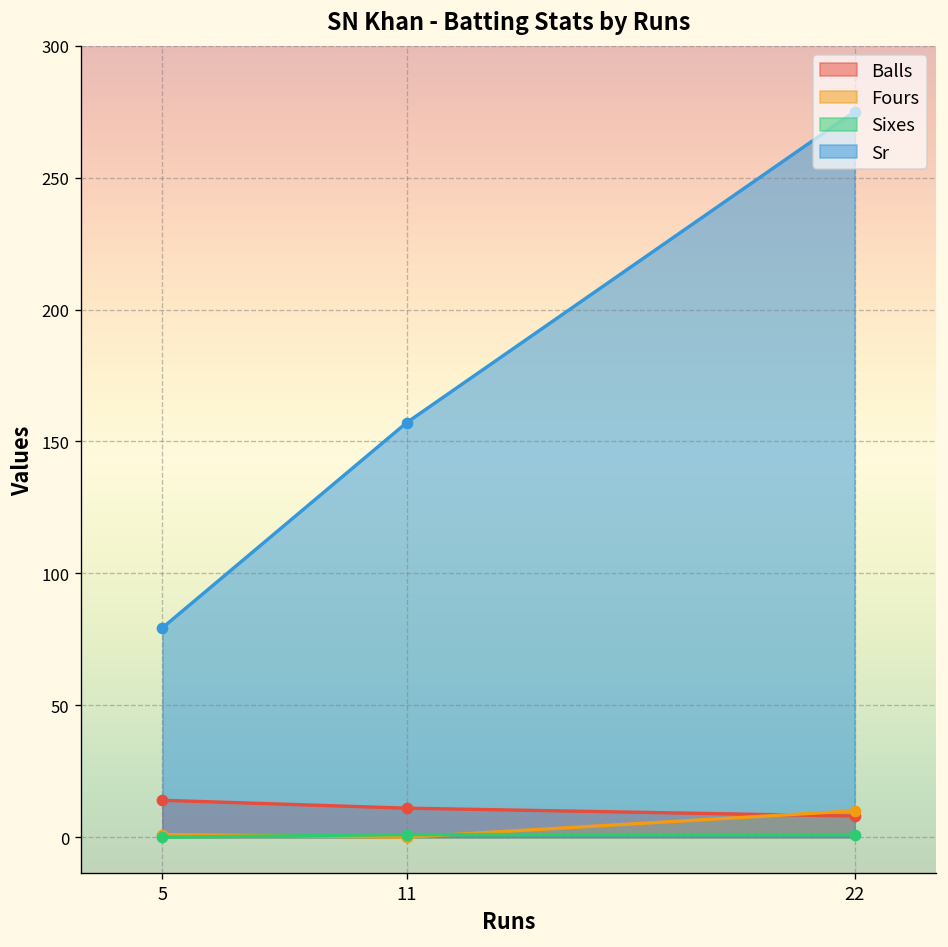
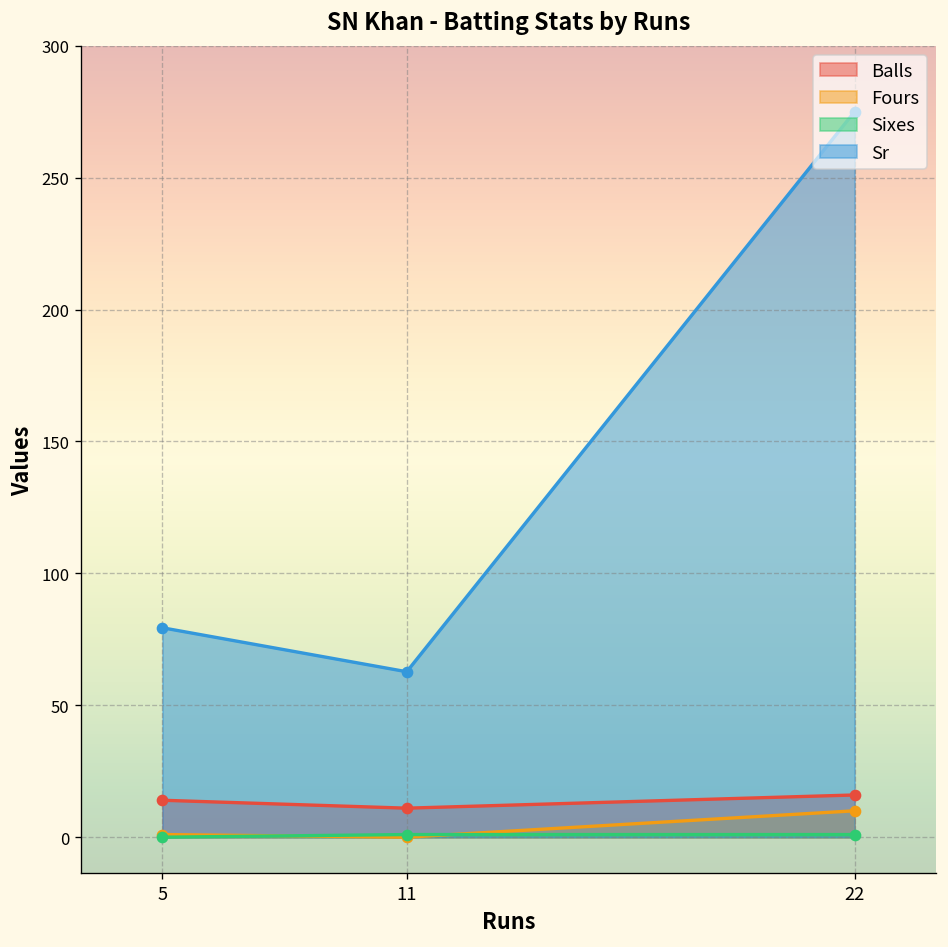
Sr, 11: 157 -> 63
Balls, 22: 8 -> 16
